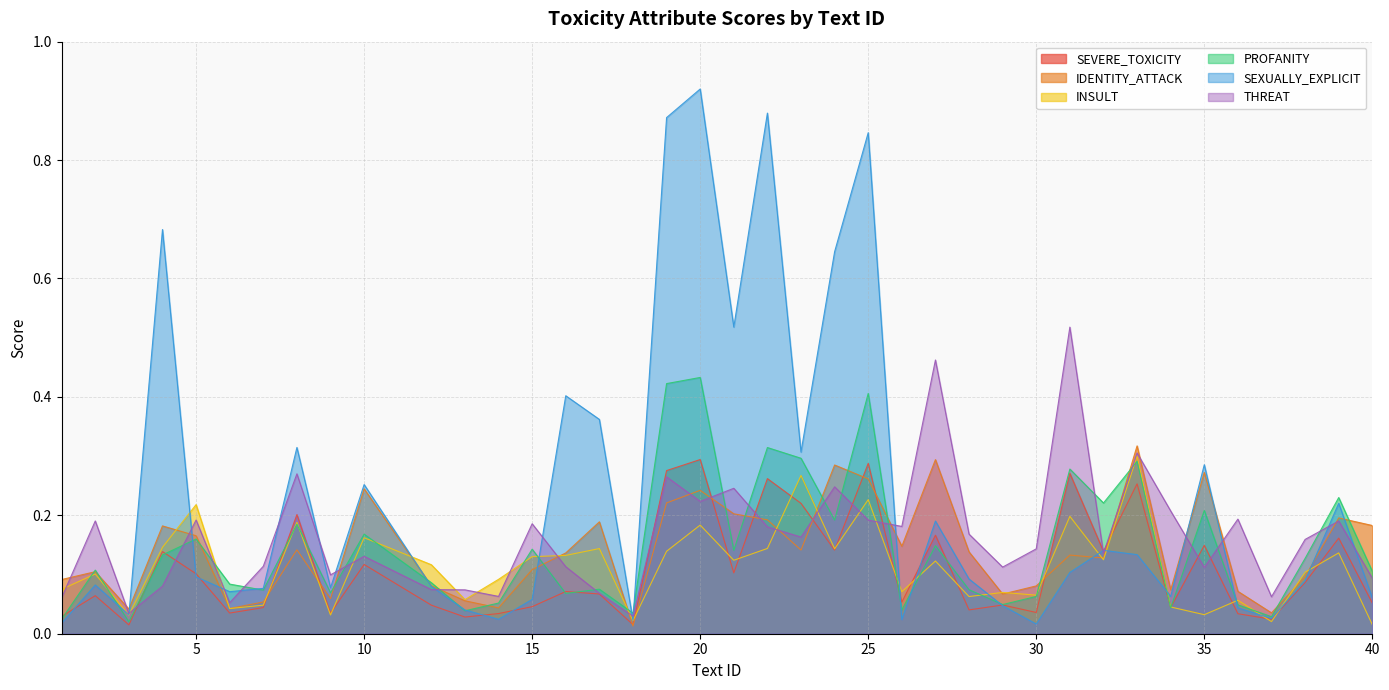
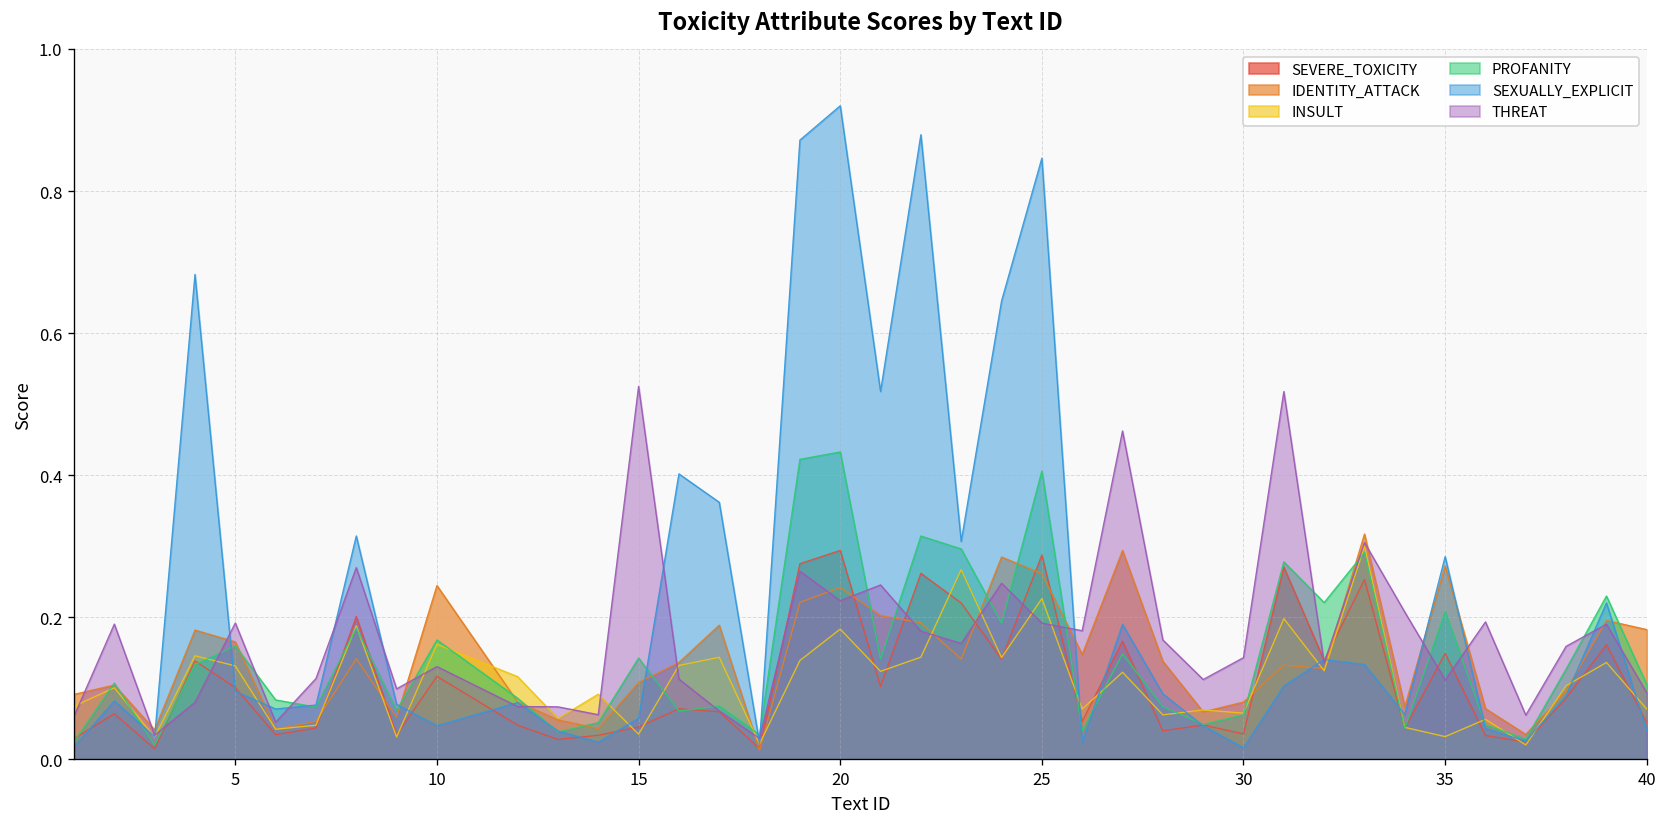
INSULT, 5: 0.22 -> 0.13
SEXUALLY_EXPLICIT, 10: 0.25 -> 0.05
INSULT, 15: 0.13 -> 0.04
THREAT, 15: 0.19 -> 0.53
INSULT, 40: 0.02 -> 0.07
SEXUALLY_EXPLICIT, 40: 0.06 -> 0.04
